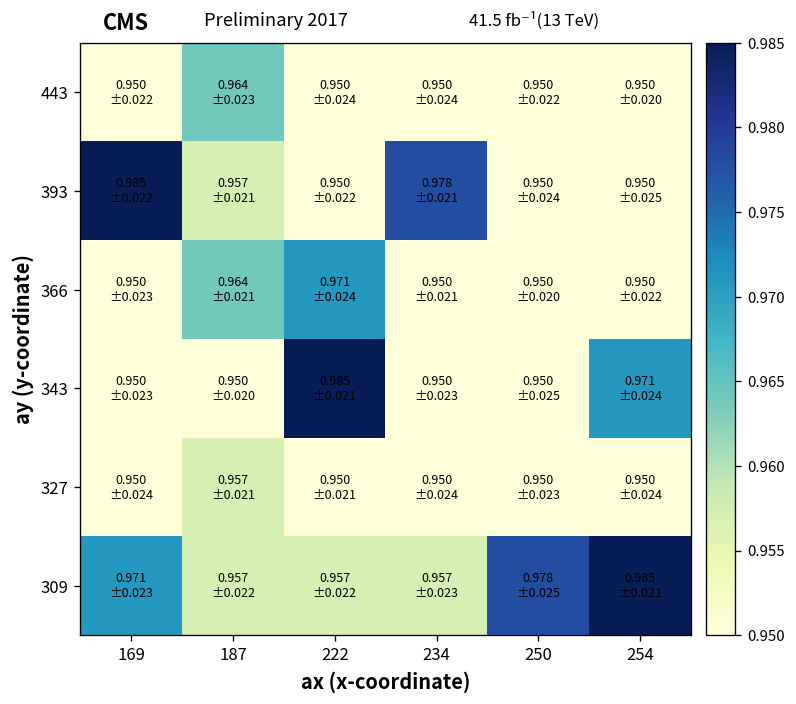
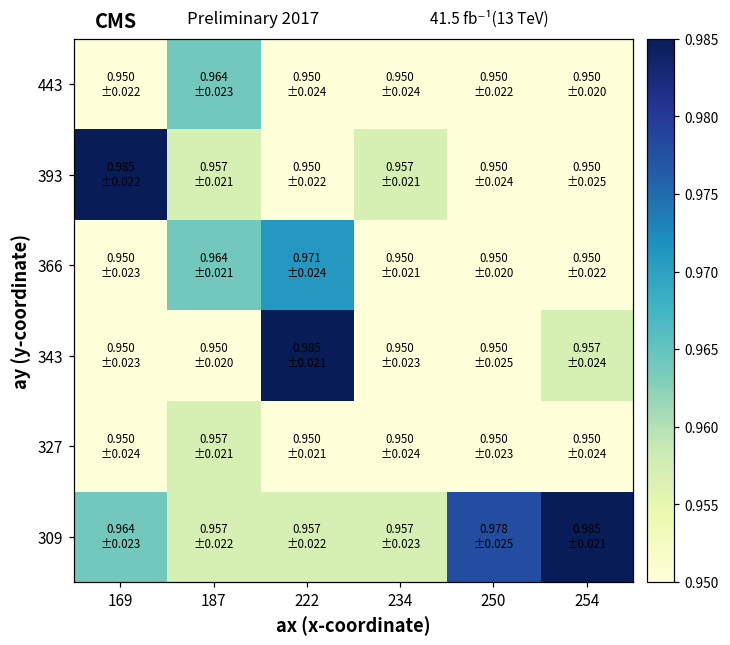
393, 234: 0.978 -> 0.957
343, 254: 0.971 -> 0.957
309, 169: 0.971 -> 0.964
